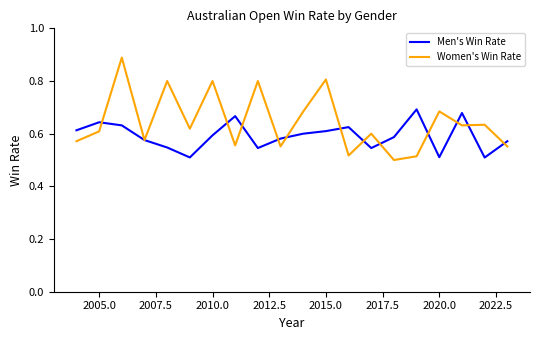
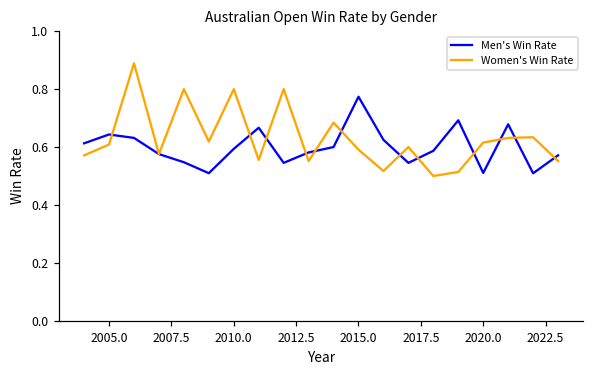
Men's Win Rate, 2015.0: 0.61 -> 0.77
Women's Win Rate, 2015.0: 0.81 -> 0.59
Women's Win Rate, 2020.0: 0.68 -> 0.62
